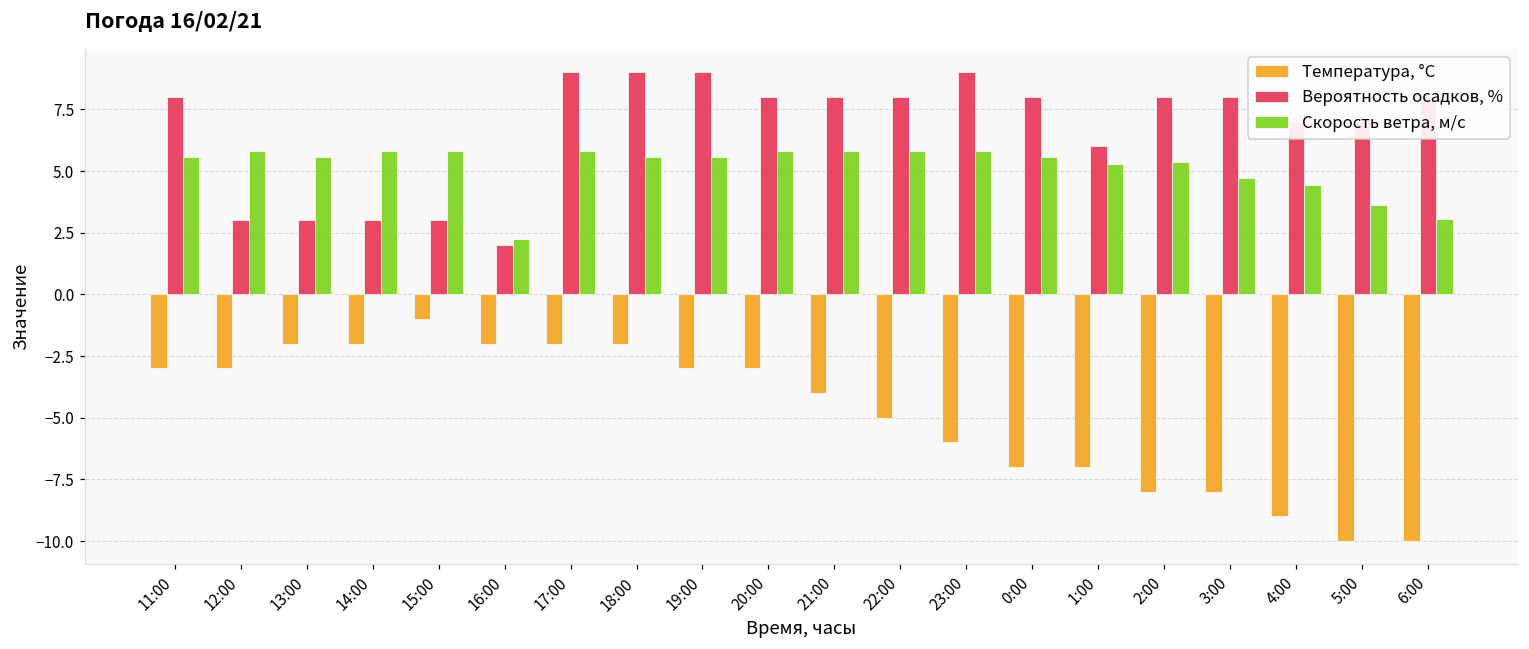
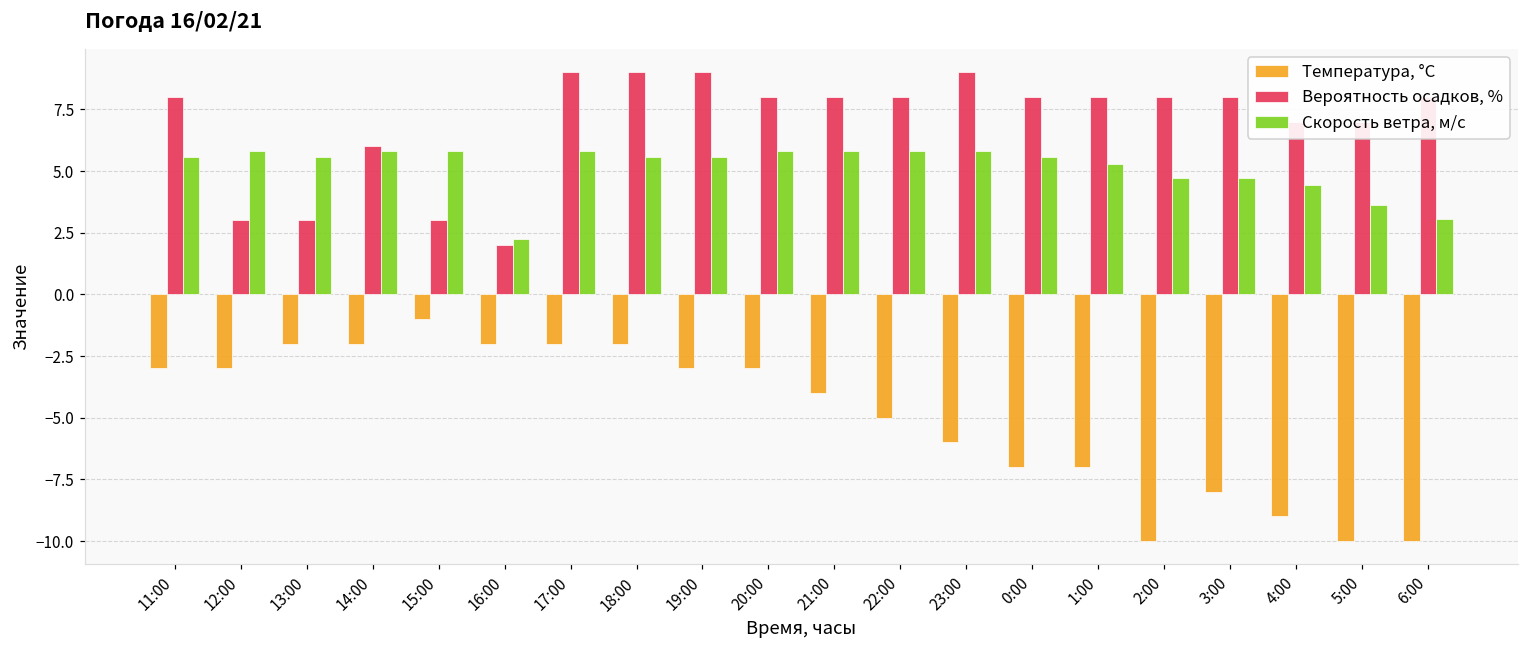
Вероятность осадков, %, 14:00: 3 -> 6
Вероятность осадков, %, 1:00: 6 -> 8
Температура, °C, 2:00: -8 -> -10
Скорость ветра, м/c, 2:00: 5.4 -> 4.7
